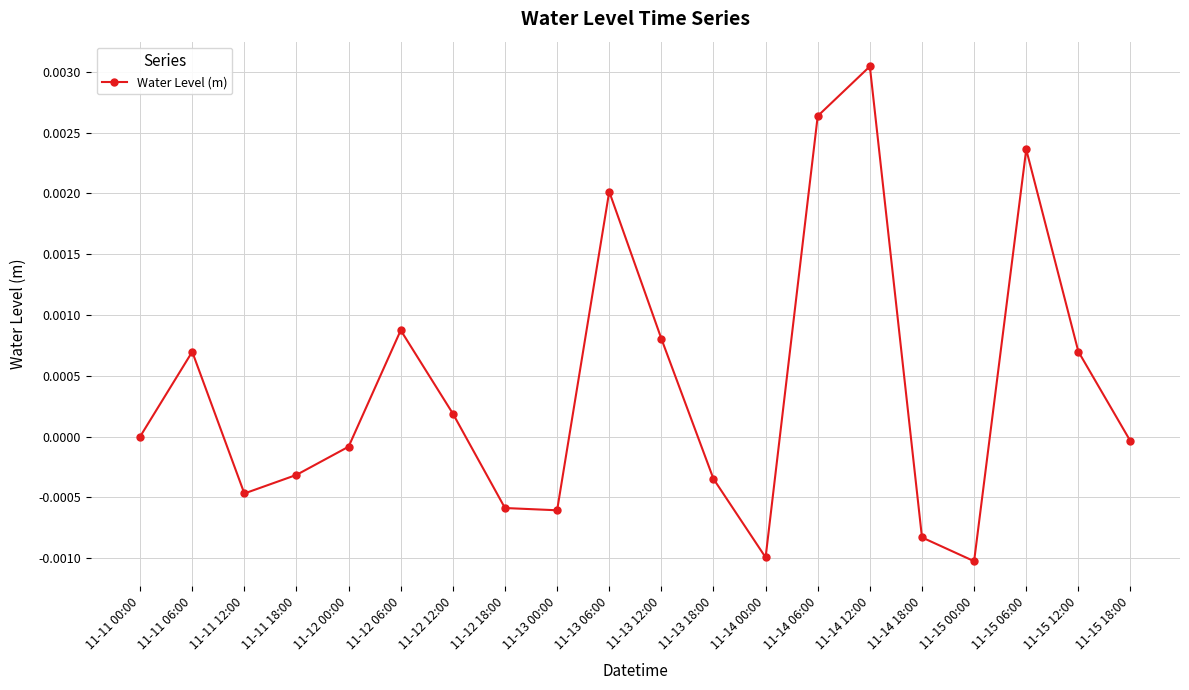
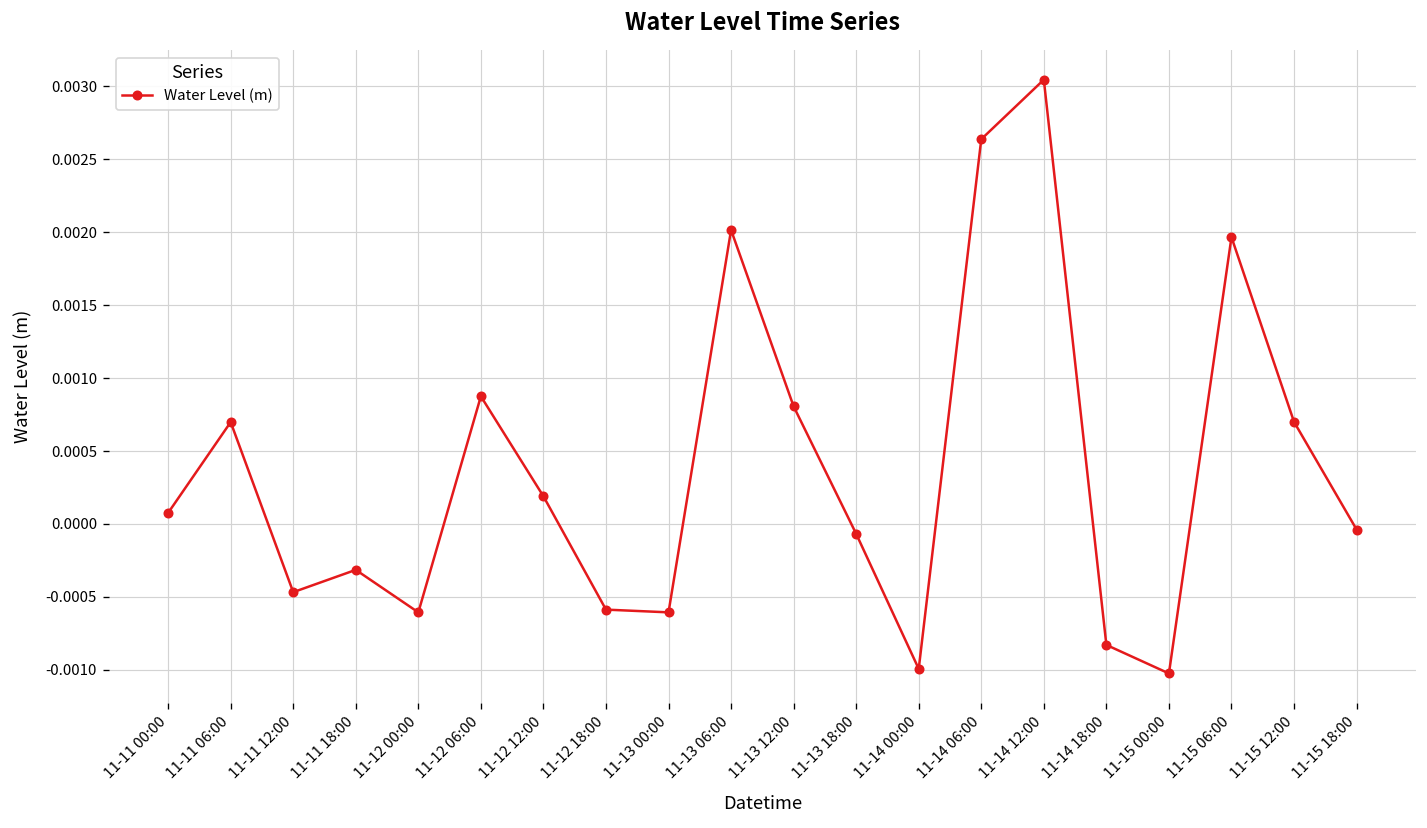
11-11 00:00: 0.0000 -> 0.0001
11-12 00:00: -0.00008 -> -0.00061
11-13 18:00: -0.00035 -> -0.00007
11-15 06:00: 0.00236 -> 0.00197
